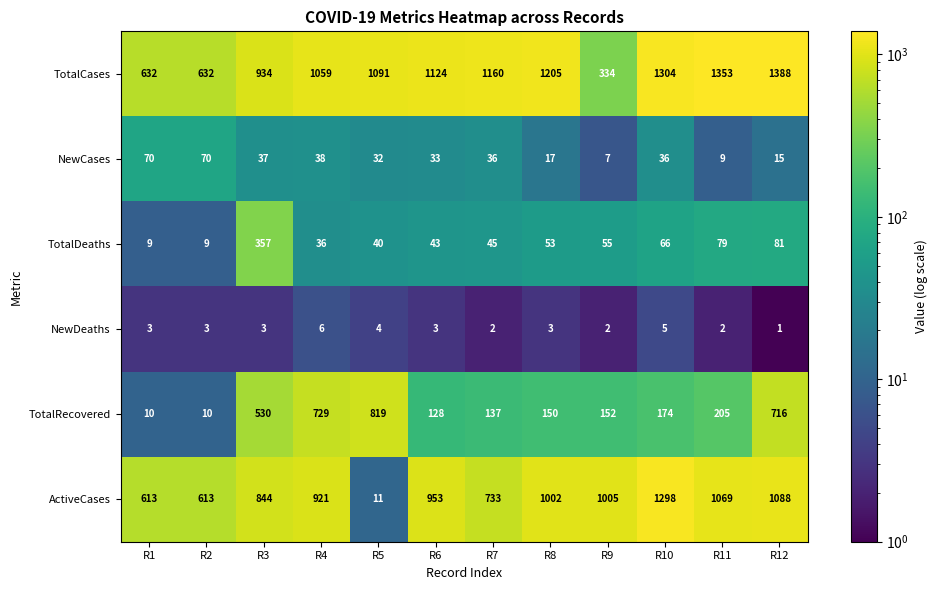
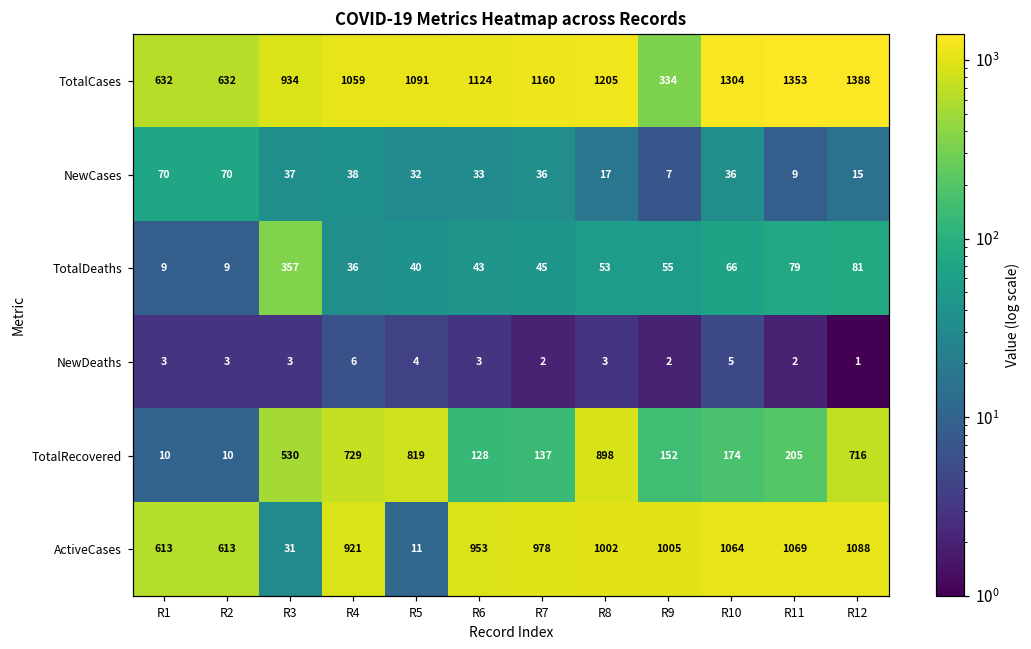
TotalRecovered, R8: 150 -> 898
ActiveCases, R3: 844 -> 31
ActiveCases, R7: 733 -> 978
ActiveCases, R10: 1298 -> 1064
